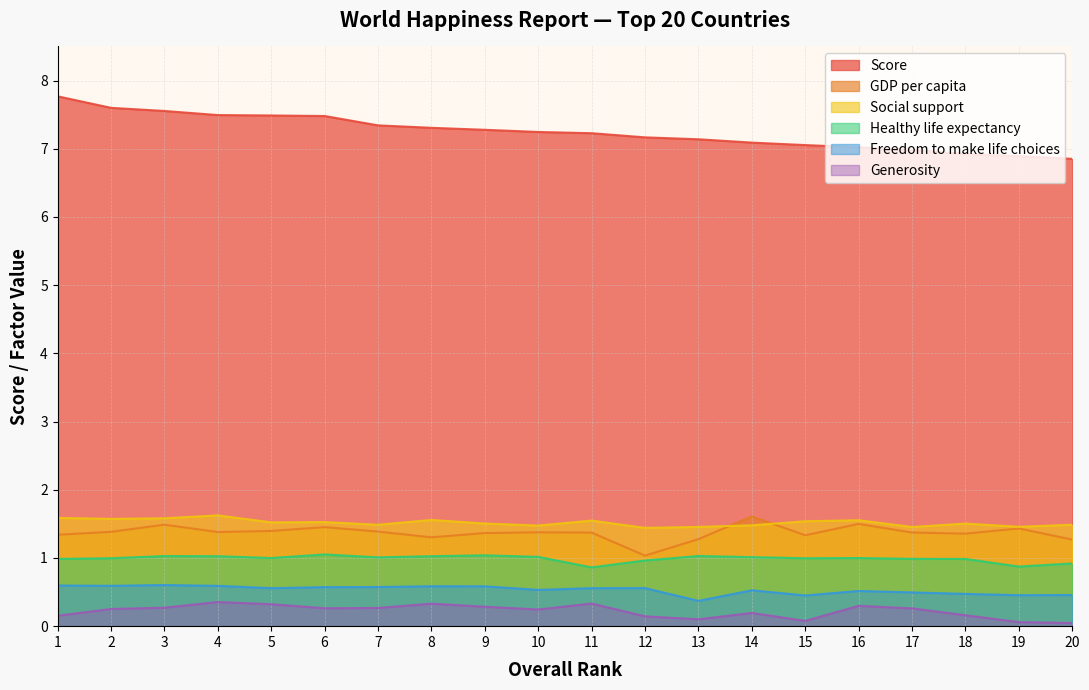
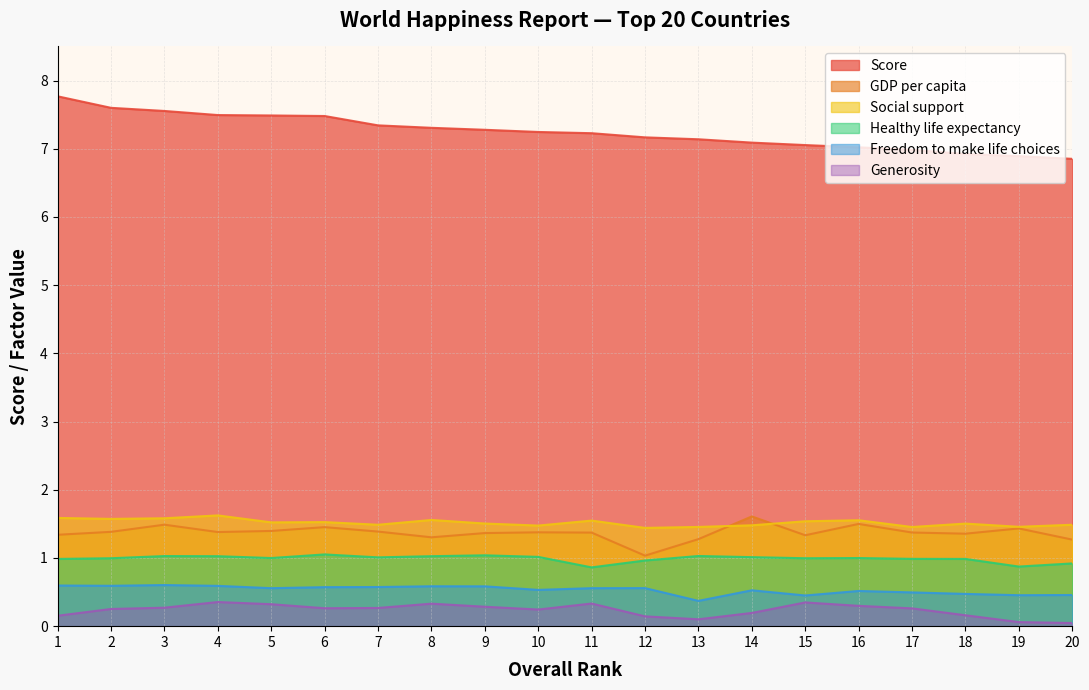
Generosity, 15: 0.1 -> 0.3
